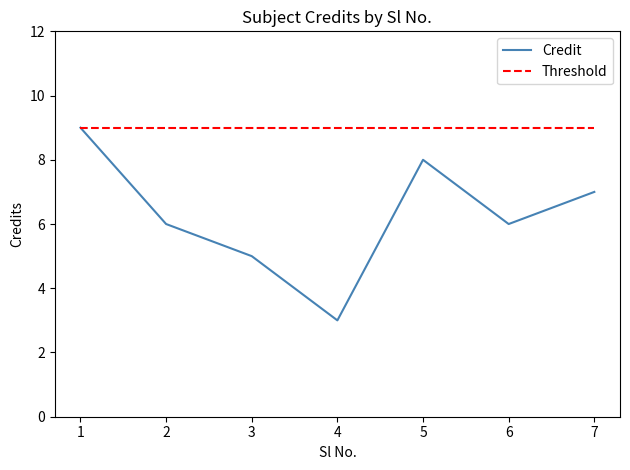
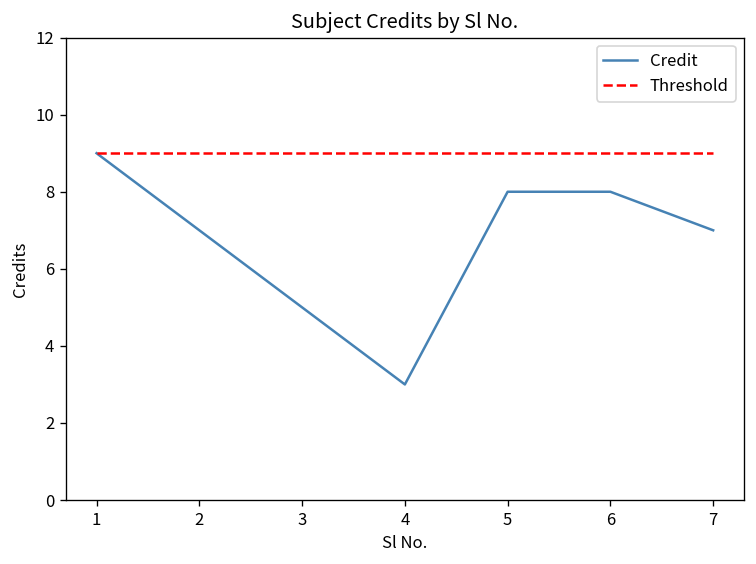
Credit, 2: 6 -> 7
Credit, 6: 6 -> 8
